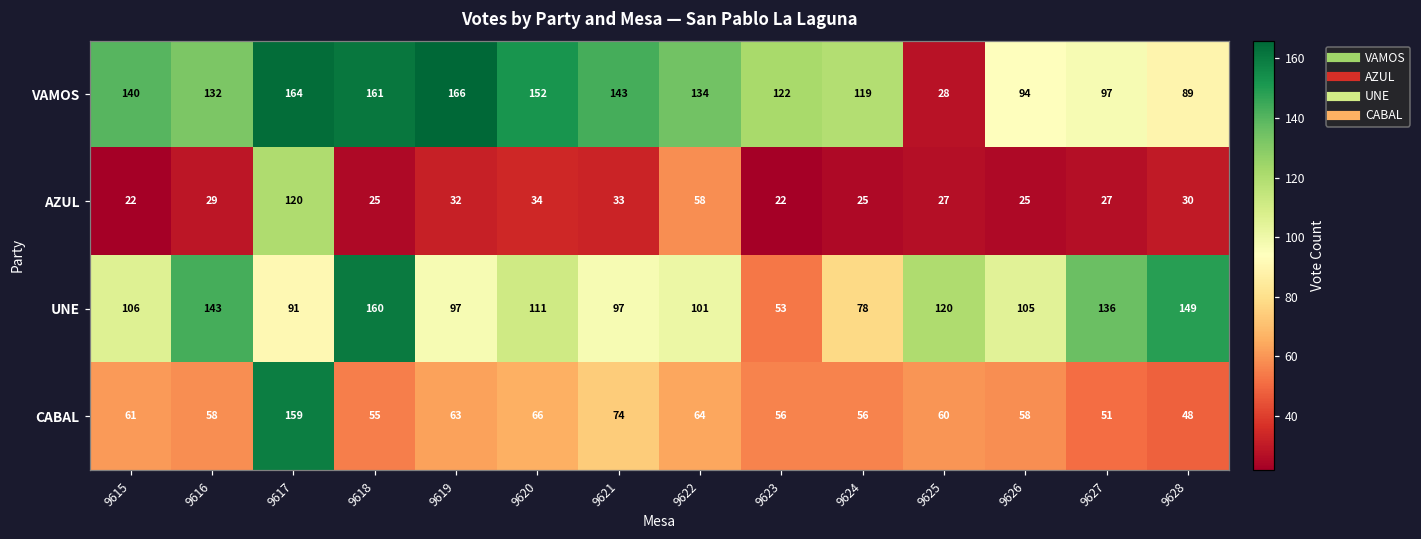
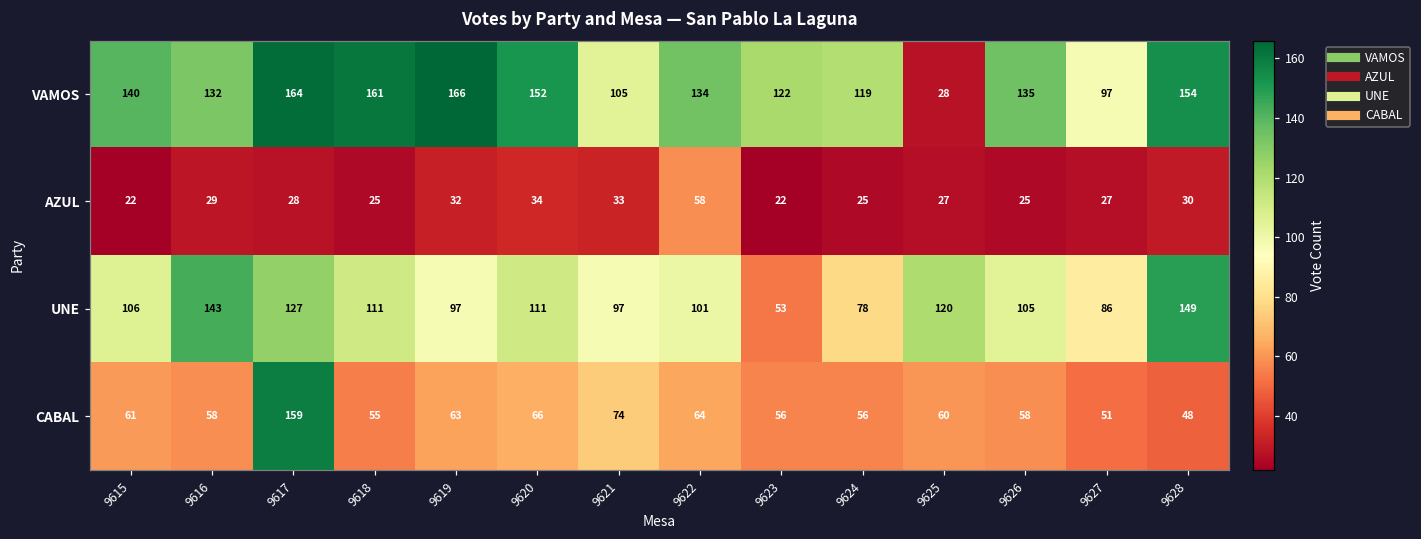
VAMOS, 9621: 143 -> 105
VAMOS, 9626: 94 -> 135
VAMOS, 9628: 89 -> 154
AZUL, 9617: 120 -> 28
UNE, 9617: 91 -> 127
UNE, 9618: 160 -> 111
UNE, 9627: 136 -> 86
